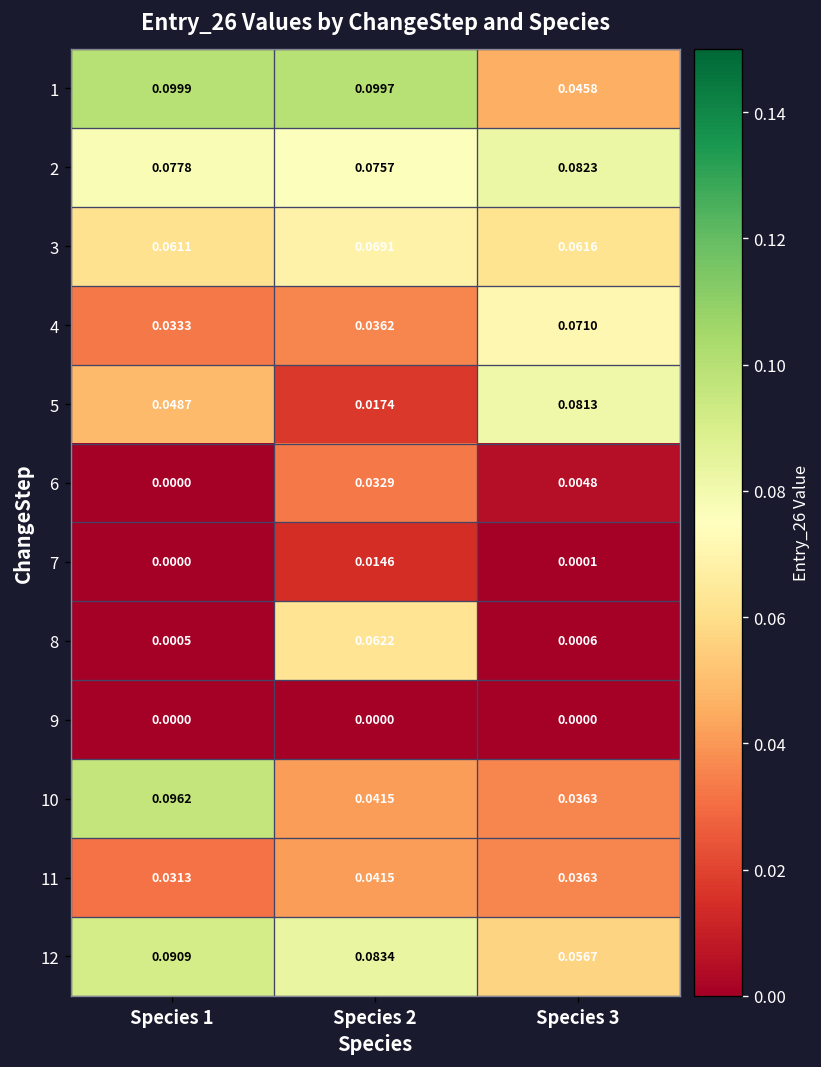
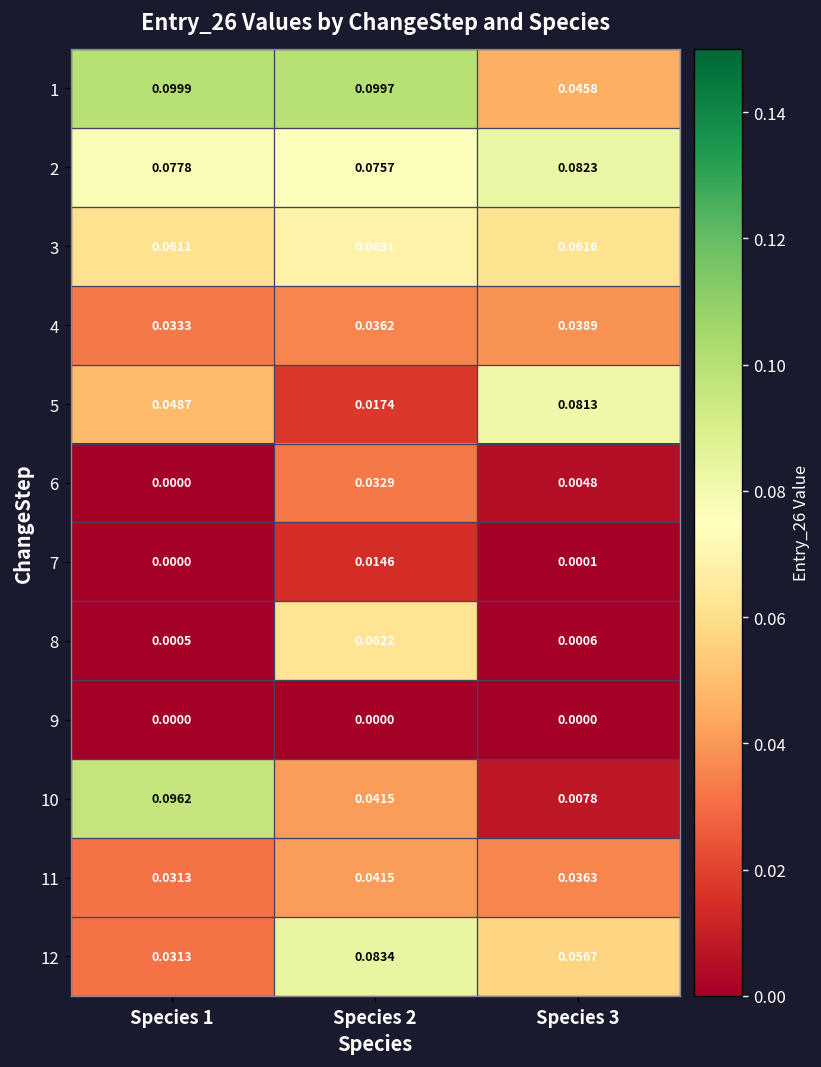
4, Species 3: 0.0710 -> 0.0389
10, Species 3: 0.0363 -> 0.0078
12, Species 1: 0.0909 -> 0.0313
